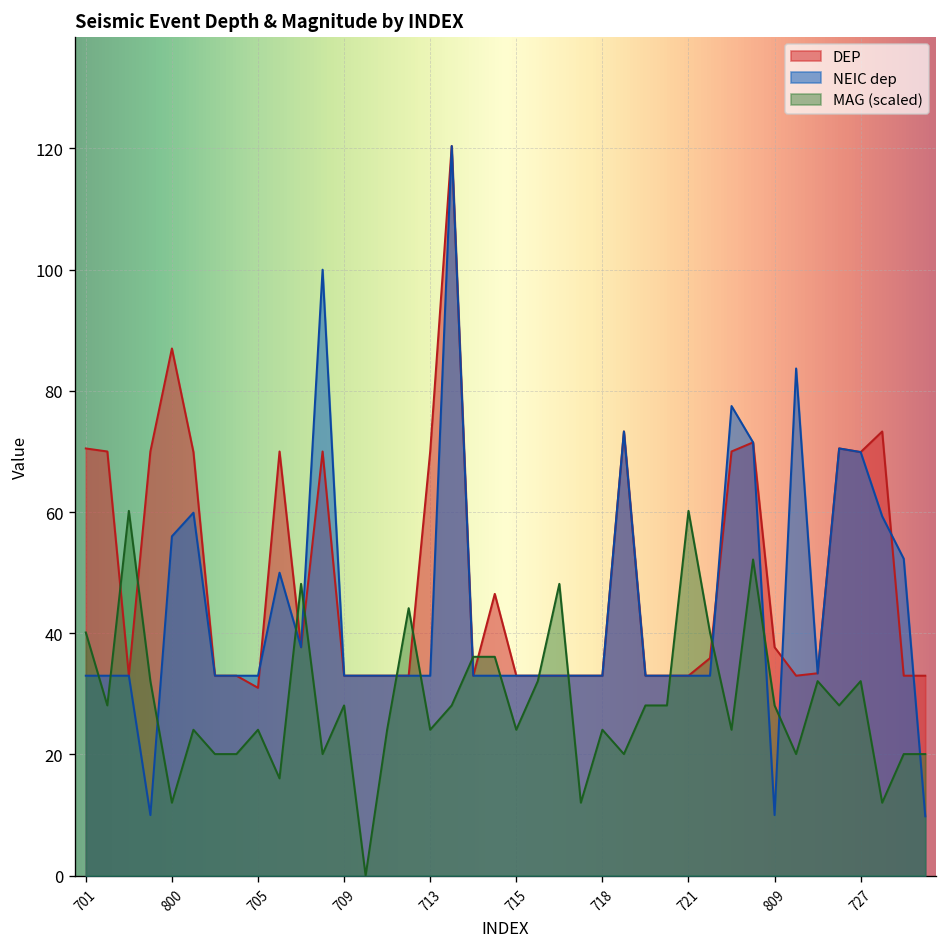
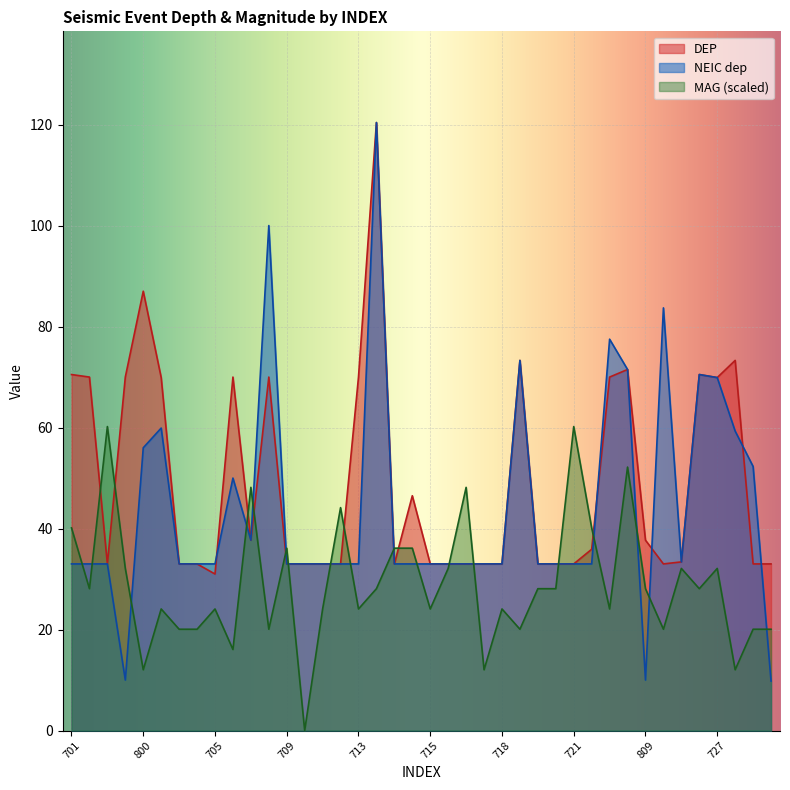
MAG (scaled), 709: 28 -> 36
